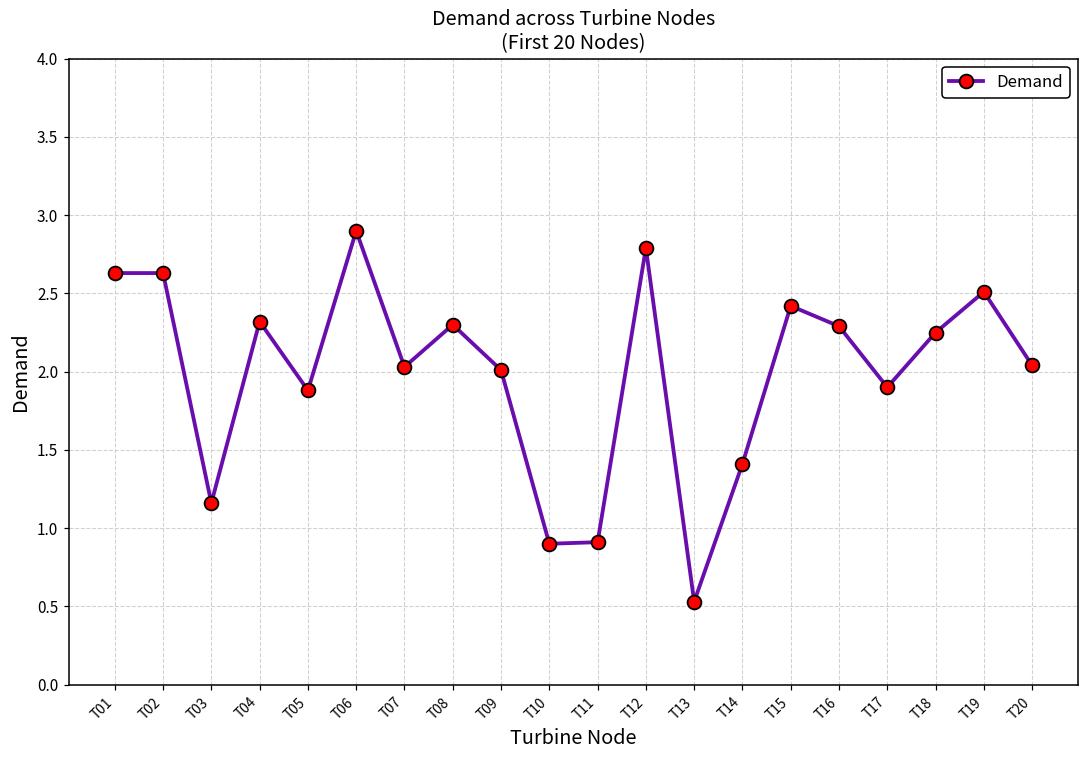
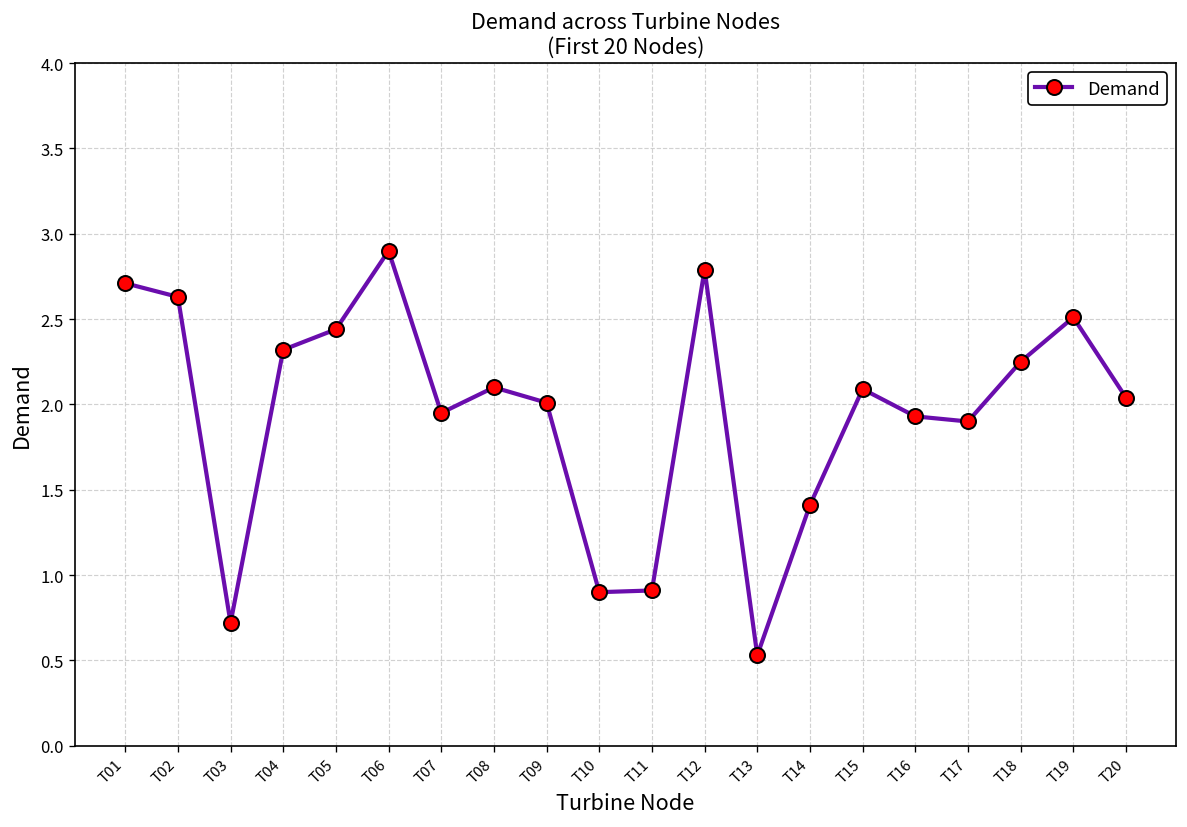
T01: 2.63 -> 2.71
T03: 1.16 -> 0.72
T05: 1.88 -> 2.44
T07: 2.03 -> 1.95
T08: 2.3 -> 2.1
T15: 2.42 -> 2.09
T16: 2.29 -> 1.93
